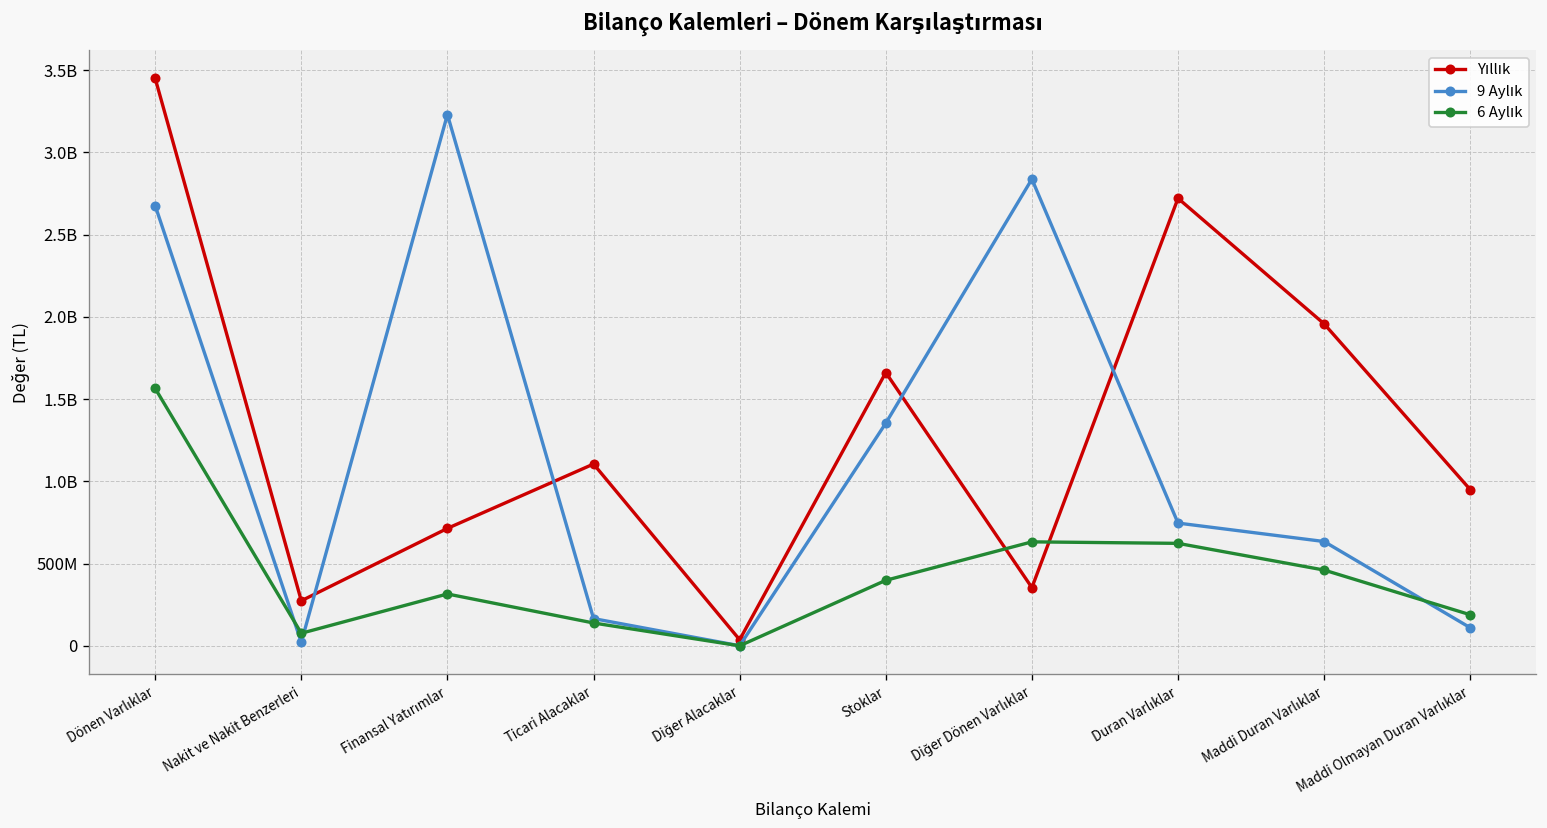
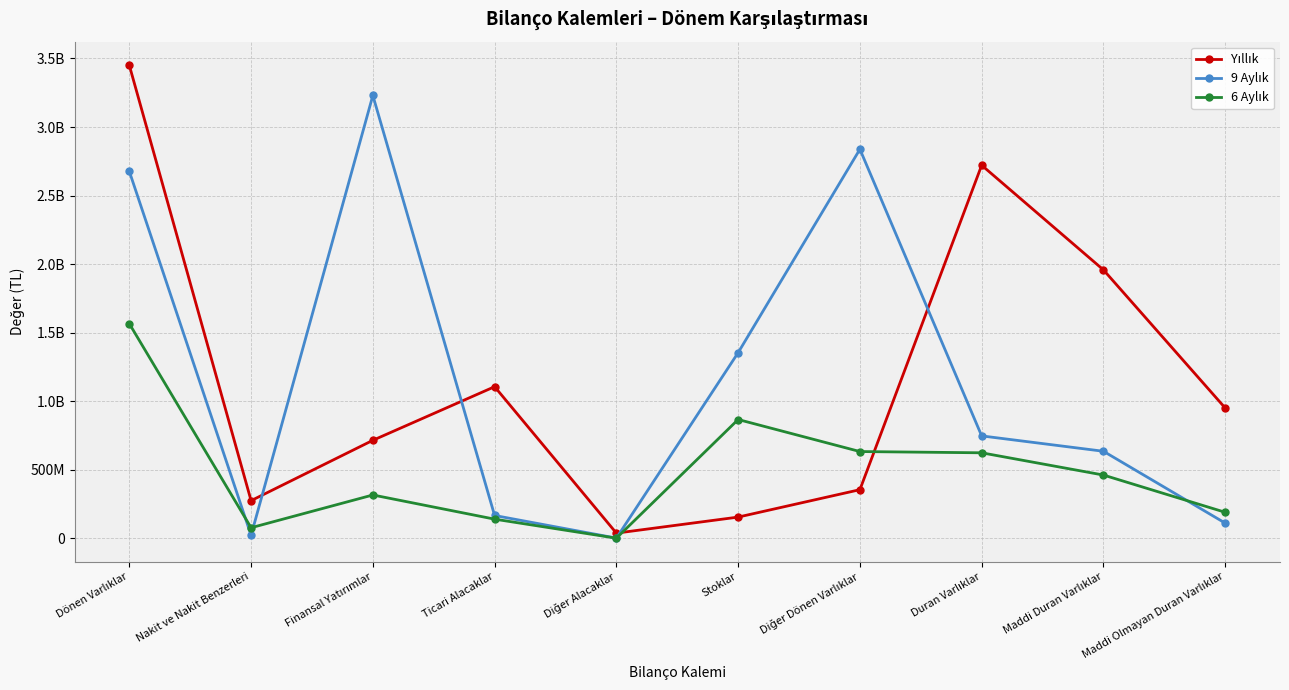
Yıllık, Stoklar: 1660000000 -> 150000000
6 Aylık, Stoklar: 400000000 -> 870000000
